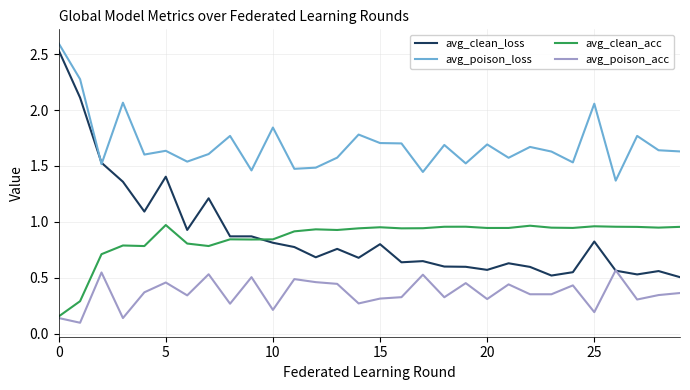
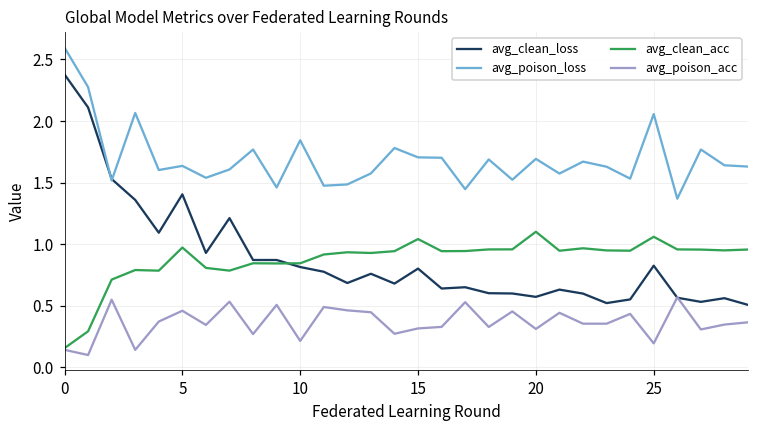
avg_clean_loss, 0: 2.53 -> 2.38
avg_clean_acc, 15: 0.95 -> 1.04
avg_clean_acc, 20: 0.95 -> 1.10
avg_clean_acc, 25: 0.96 -> 1.06
